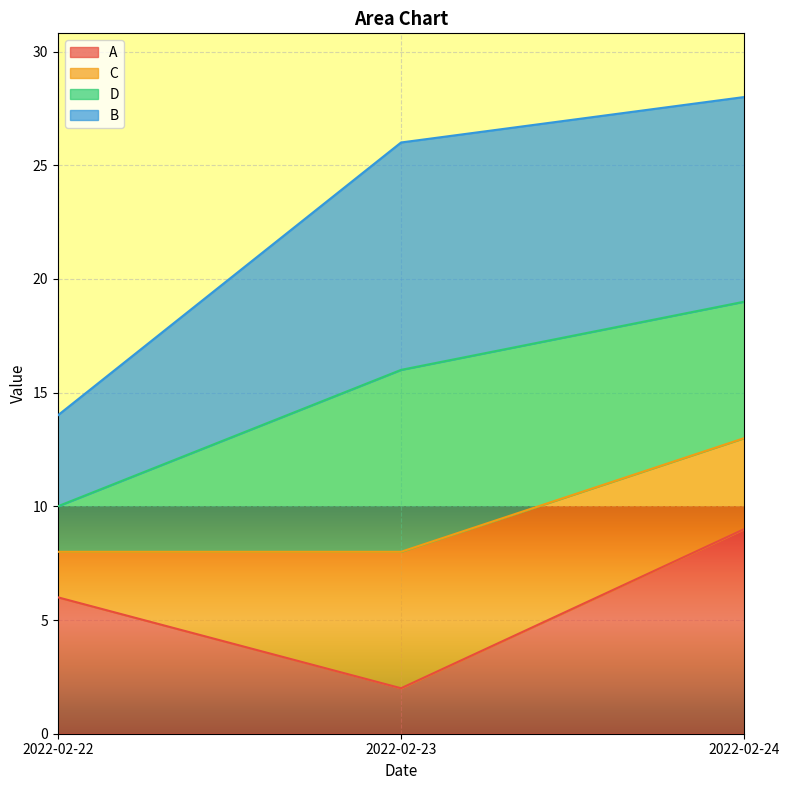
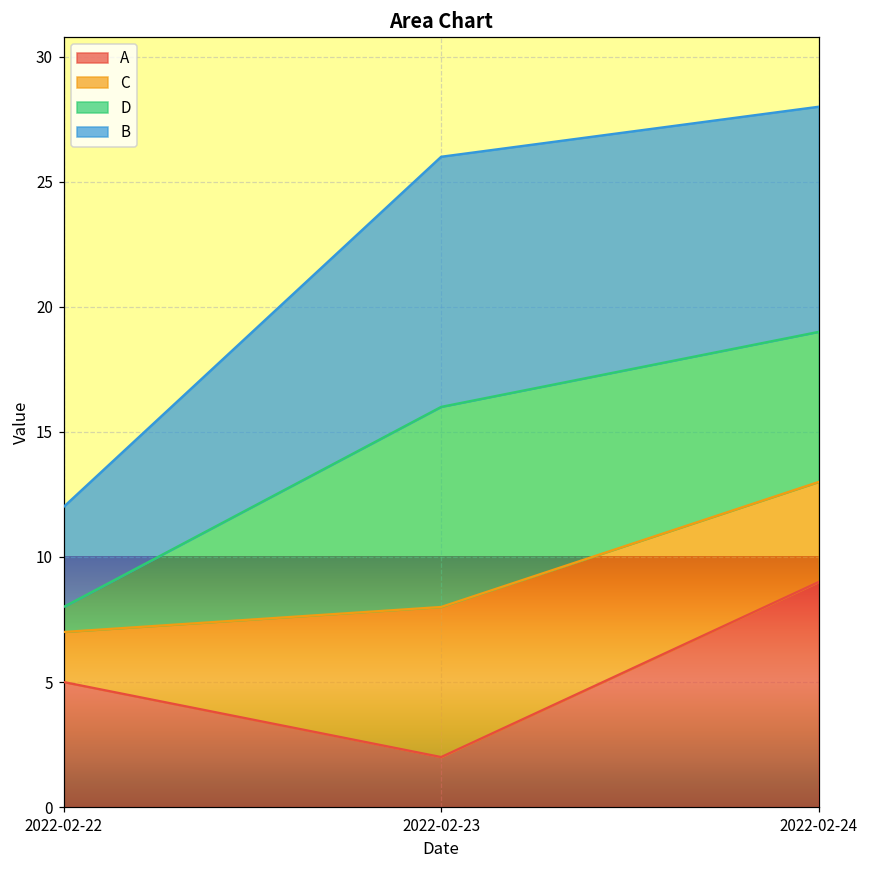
A, 2022-02-22: 6 -> 5
D, 2022-02-22: 2 -> 1
